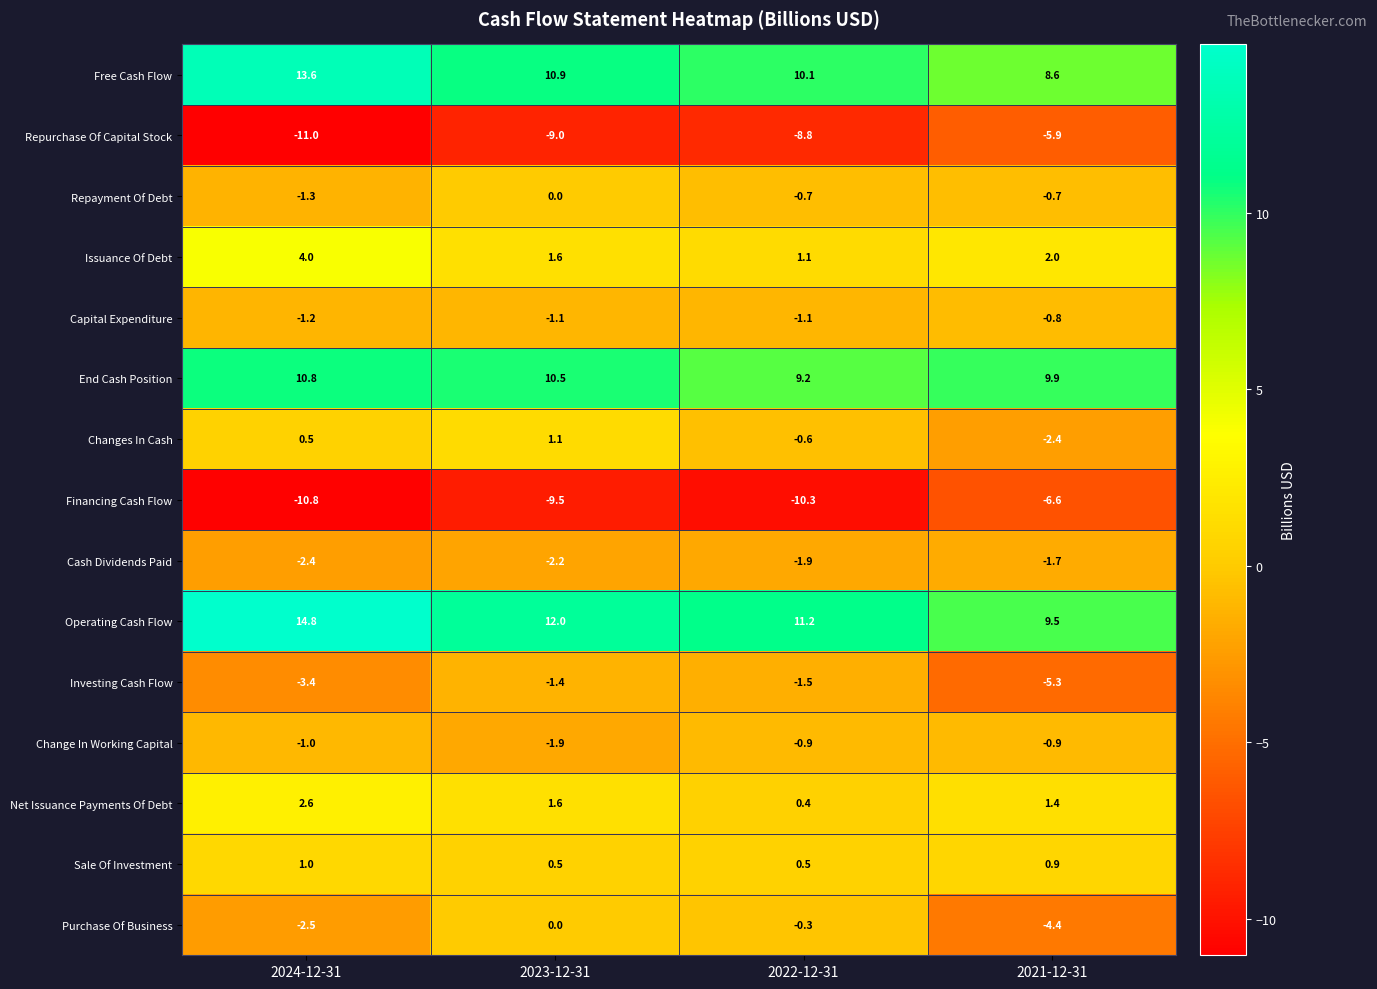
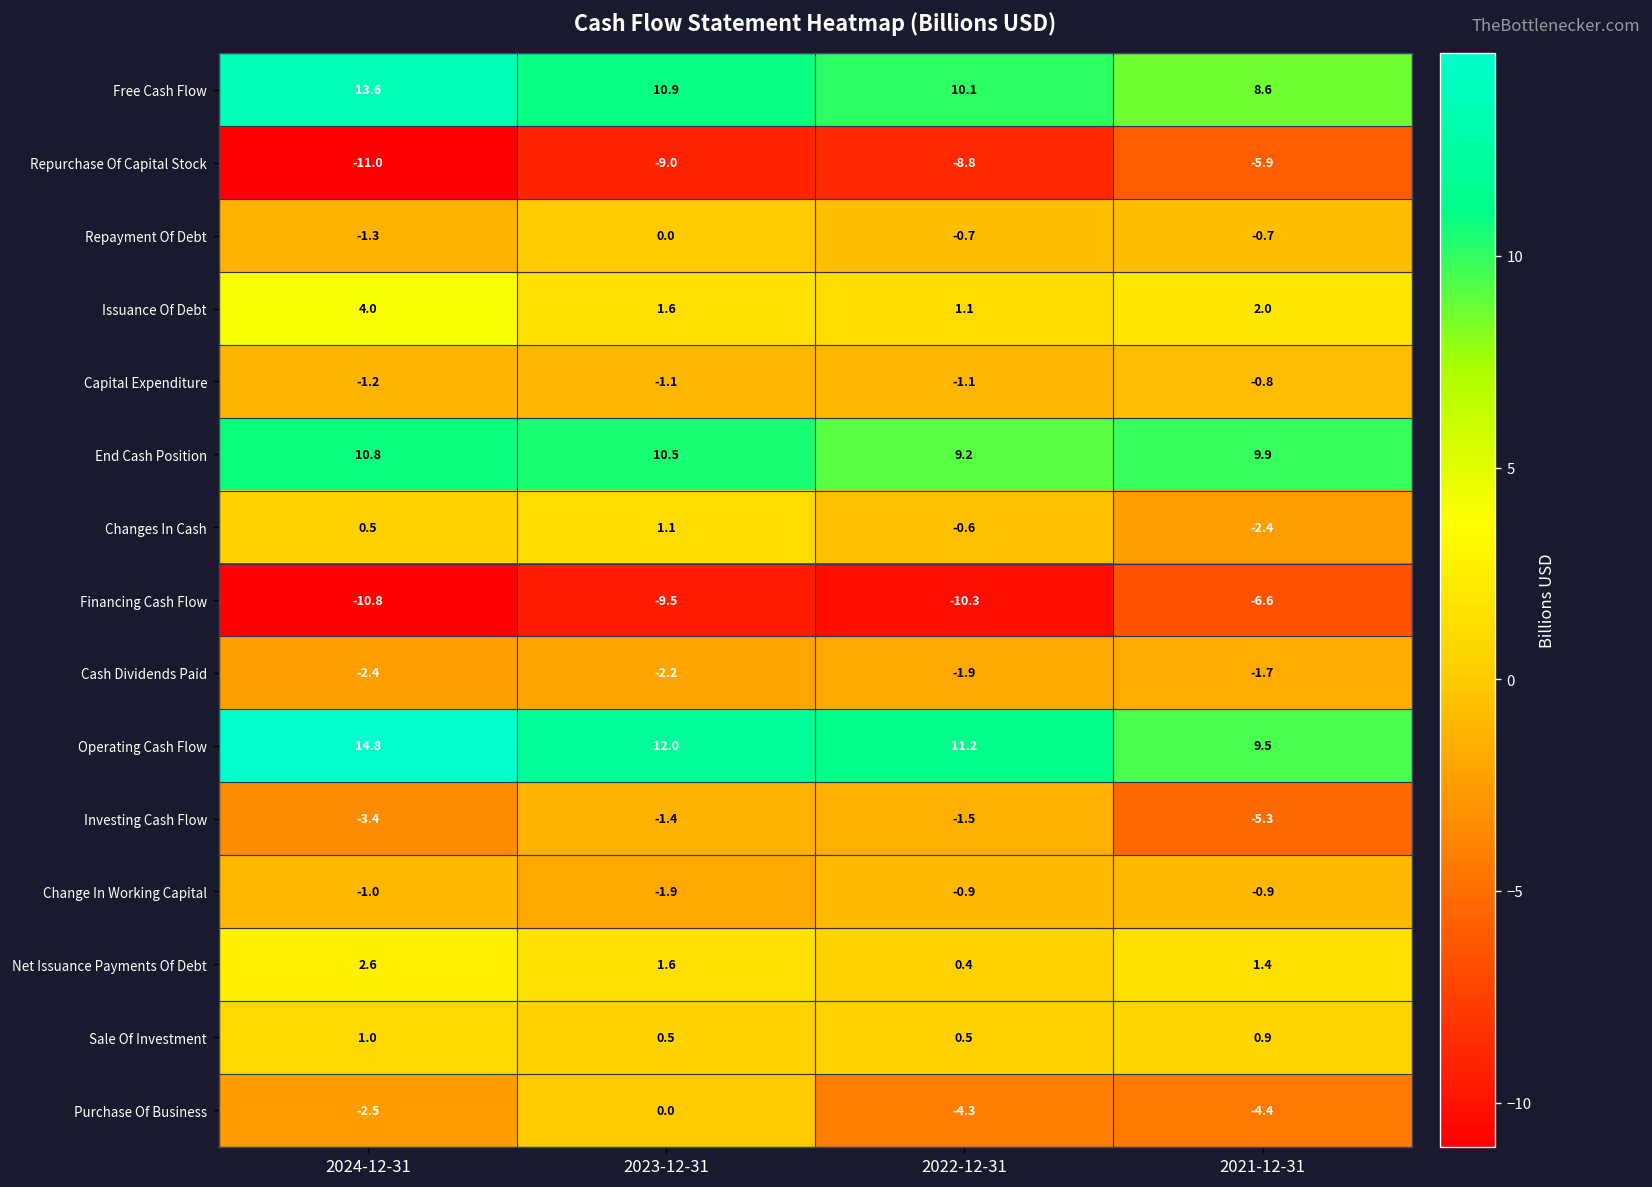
Purchase Of Business, 2022-12-31: -0.3 -> -4.3
